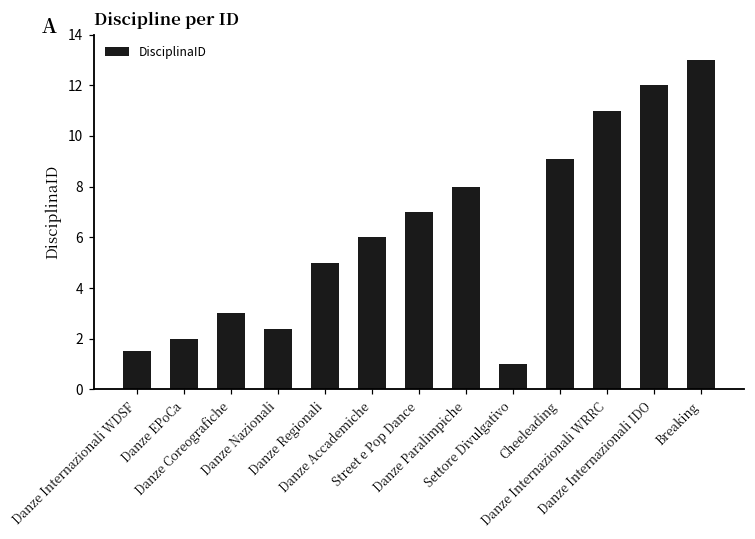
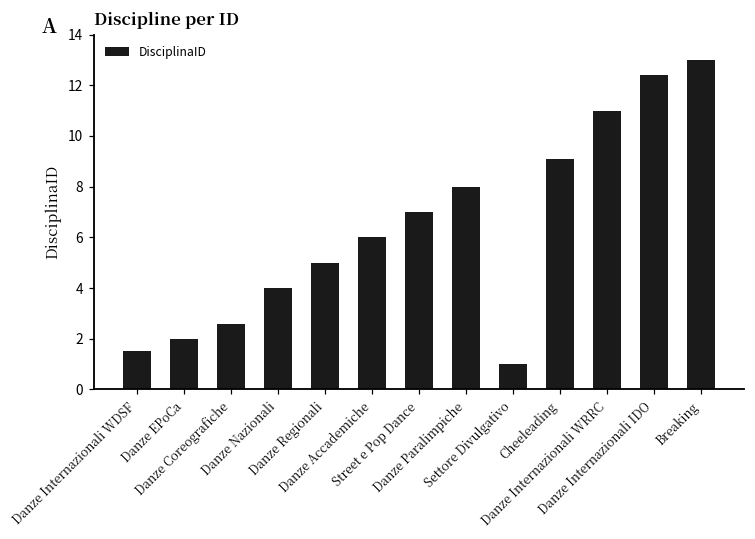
Danze Coreografiche: 3.0 -> 2.6
Danze Nazionali: 2.4 -> 4.0
Danze Internazionali IDO: 12.0 -> 12.4
